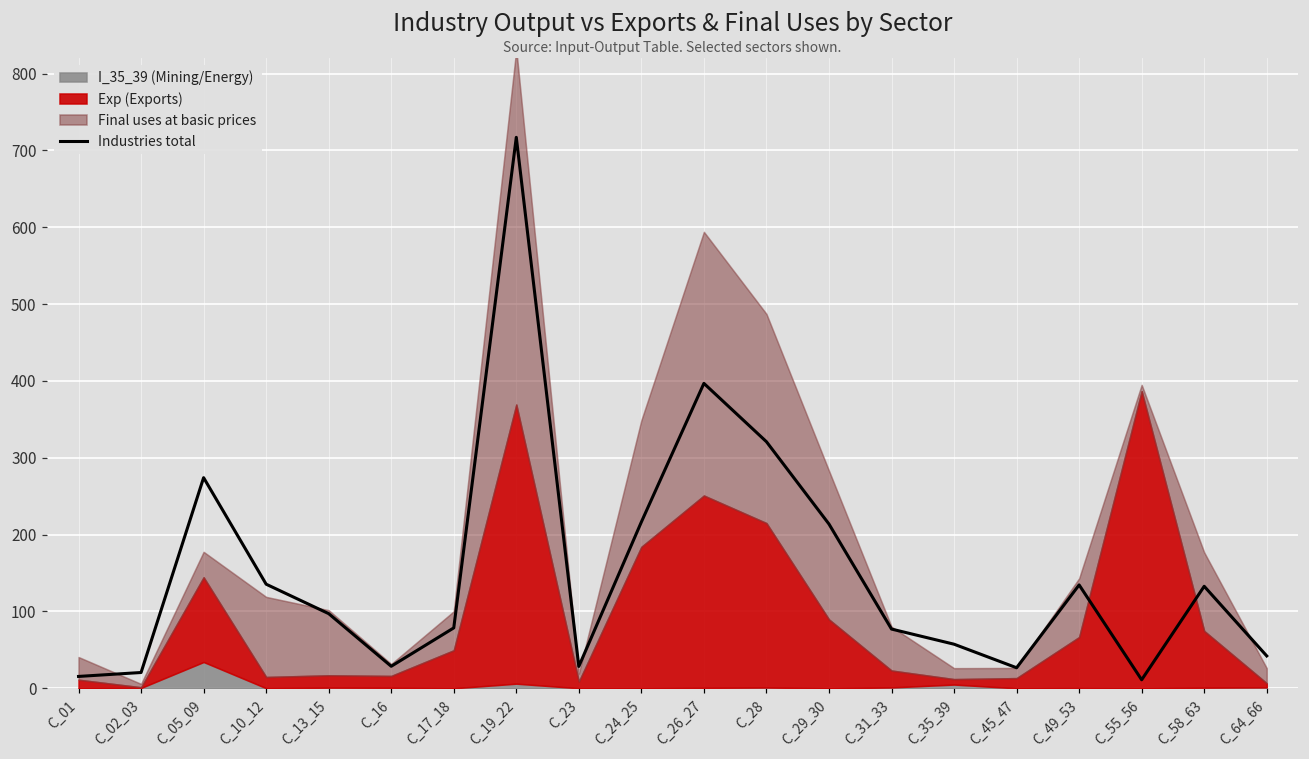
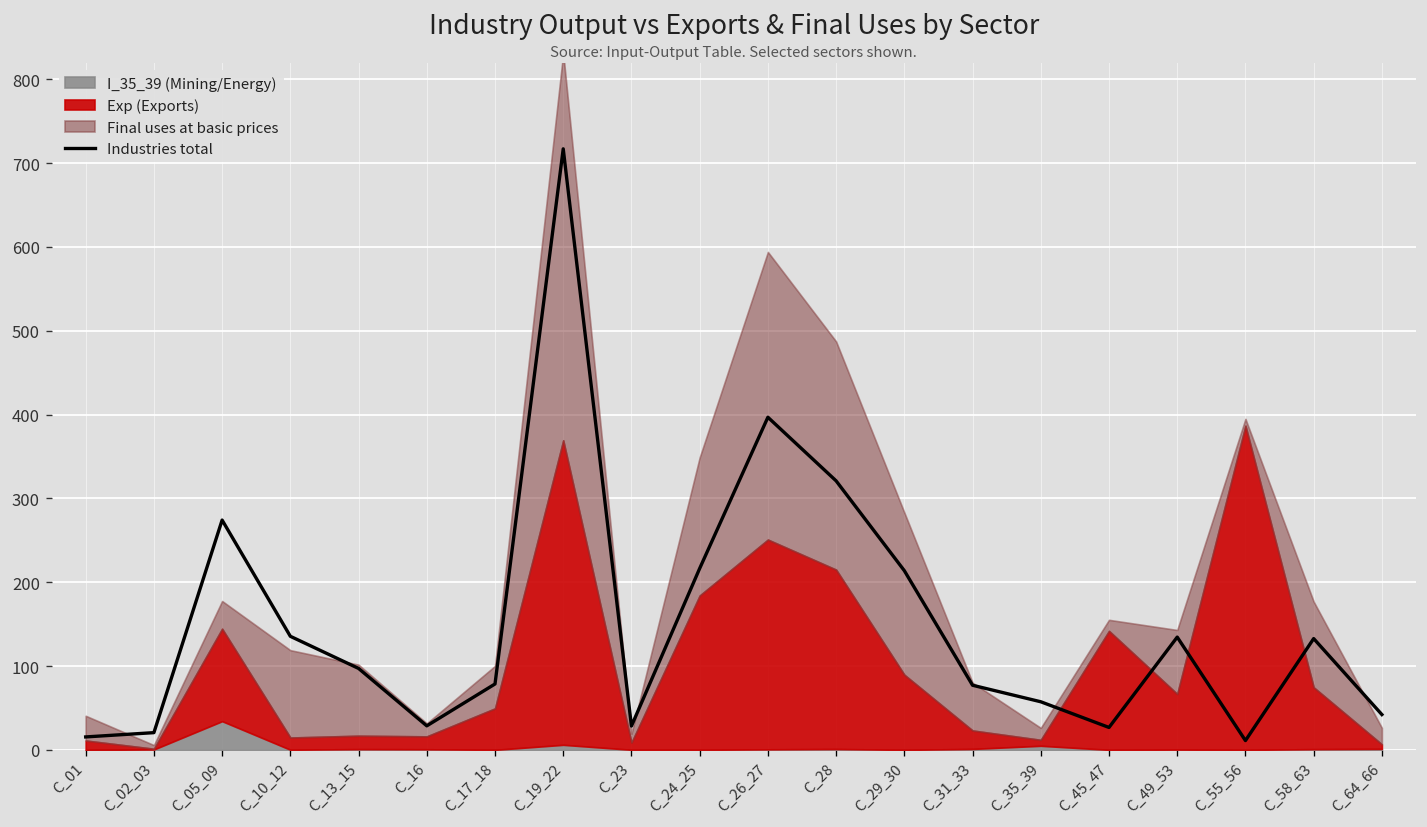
Exp (Exports), C_45_47: 10 -> 140
